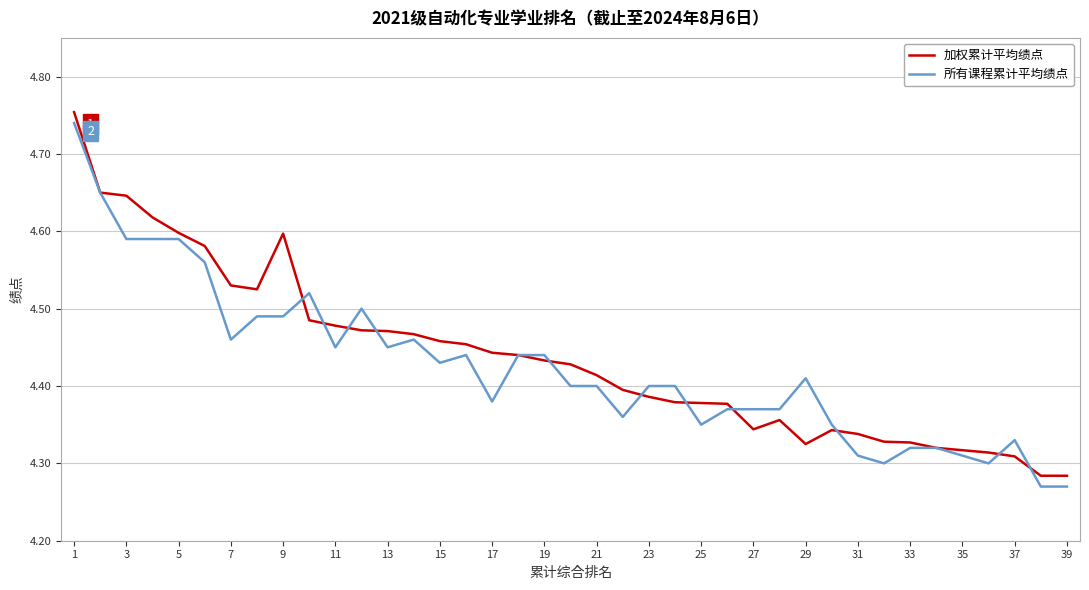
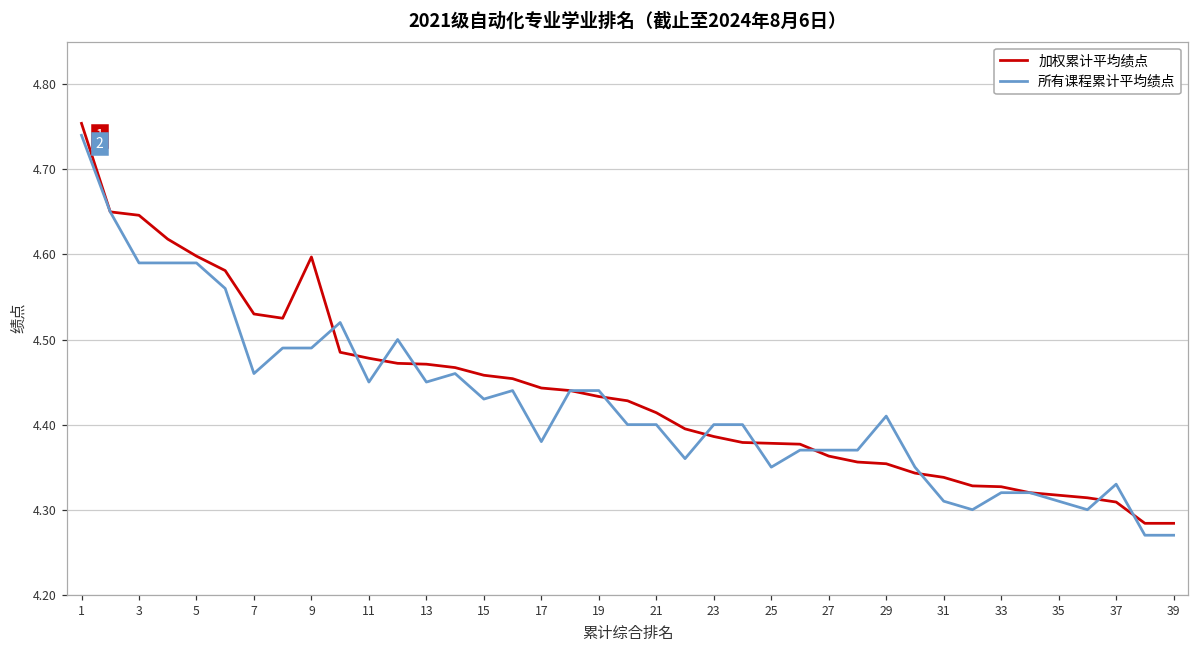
加权累计平均绩点, 27: 4.34 -> 4.36
加权累计平均绩点, 29: 4.33 -> 4.35
